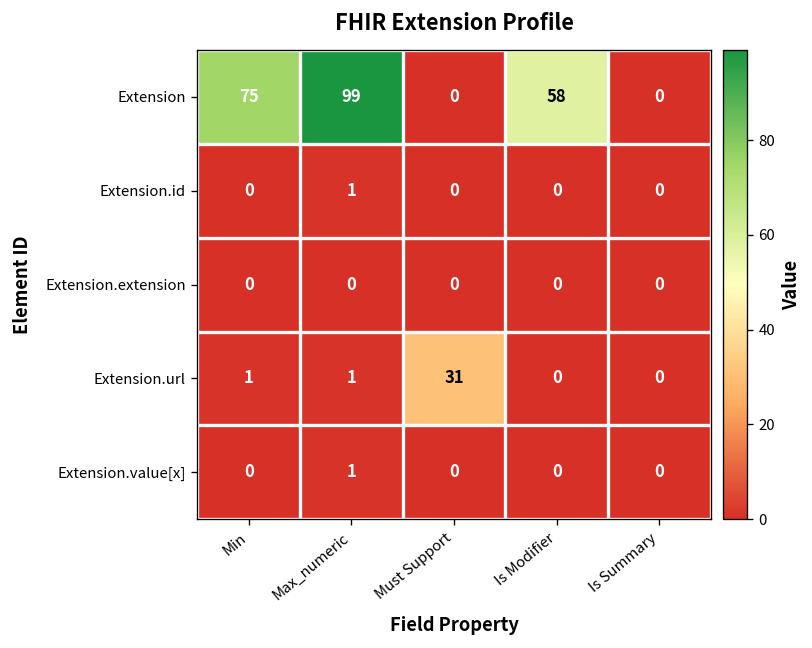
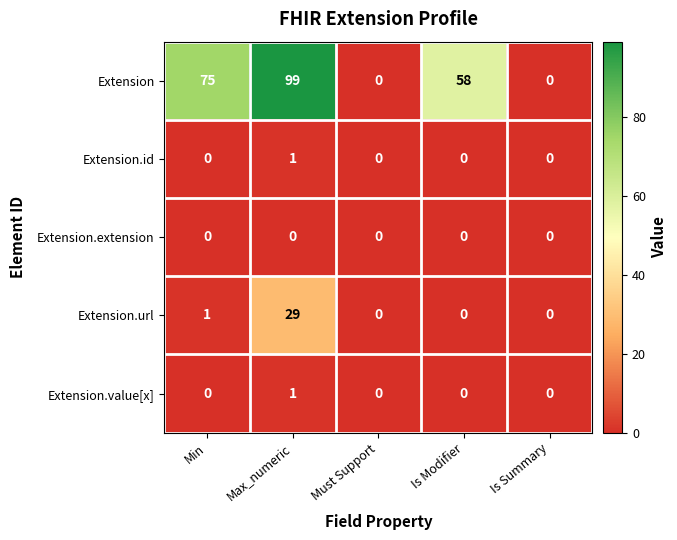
Extension.url, Max_numeric: 1 -> 29
Extension.url, Must Support: 31 -> 0
